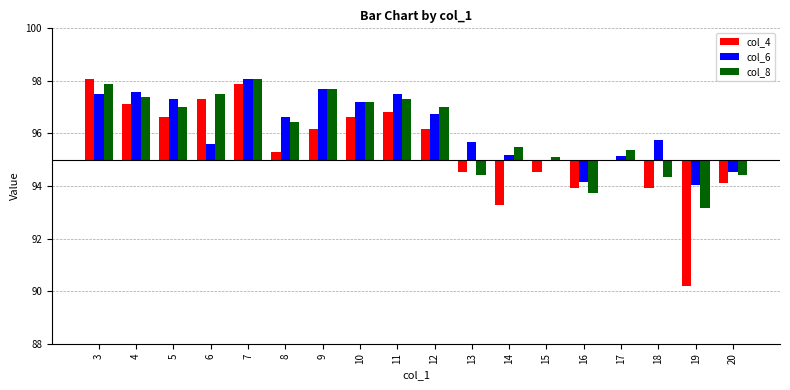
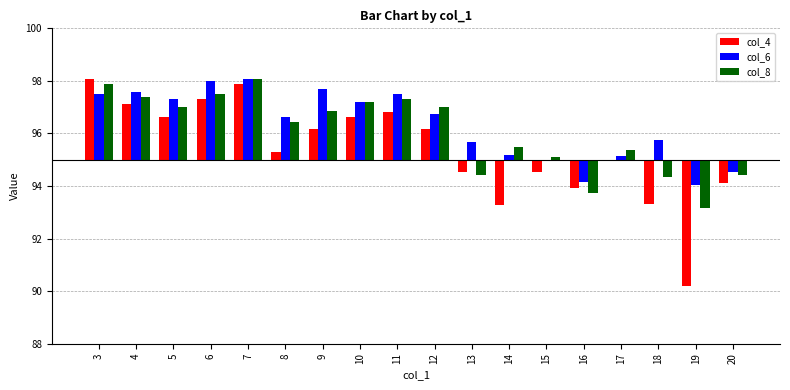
col_6, 6: 95.6 -> 98.0
col_8, 9: 97.7 -> 96.9
col_4, 18: 93.9 -> 93.3
